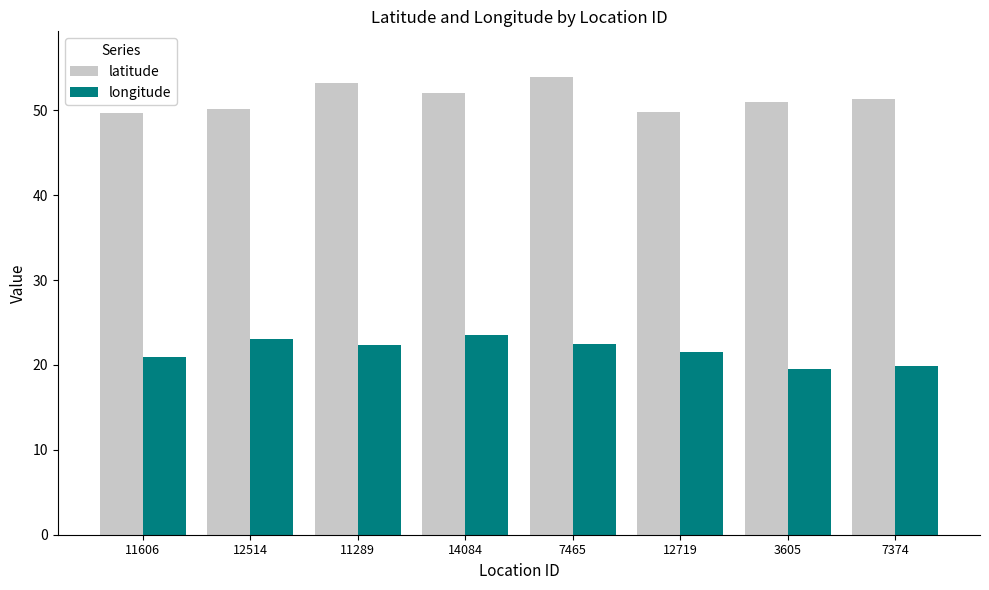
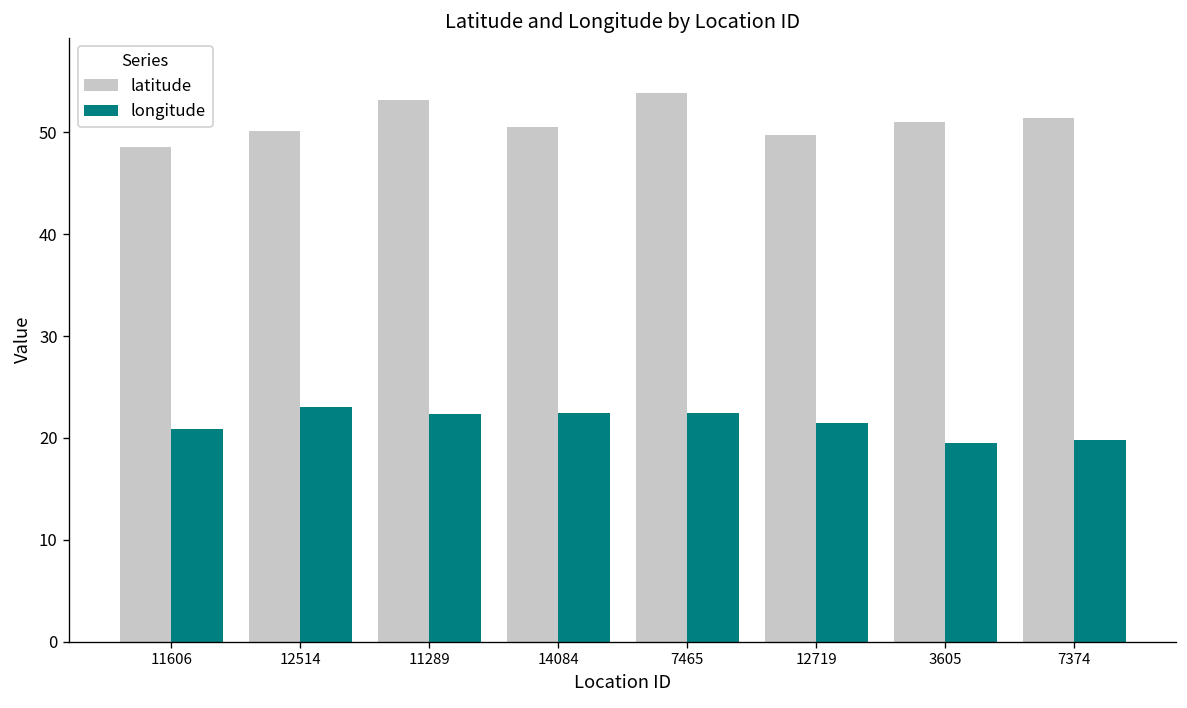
latitude, 11606: 50 -> 49
latitude, 14084: 52 -> 51
longitude, 14084: 24 -> 22
